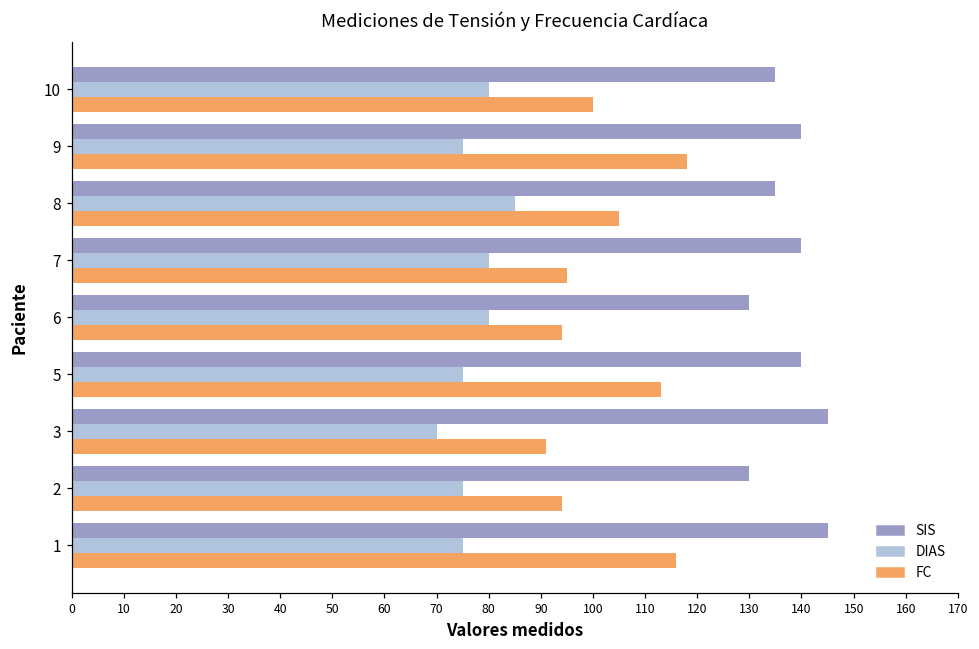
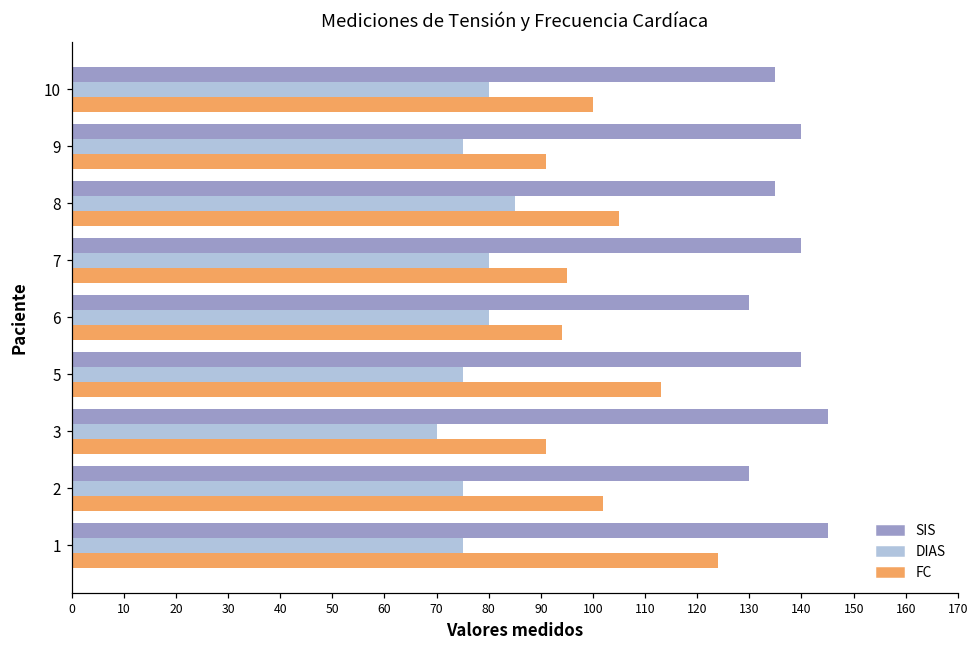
FC, 9: 118 -> 91
FC, 2: 94 -> 102
FC, 1: 116 -> 124
